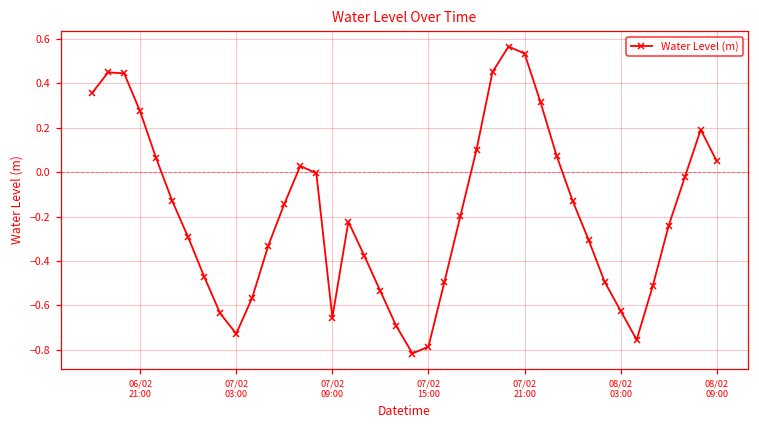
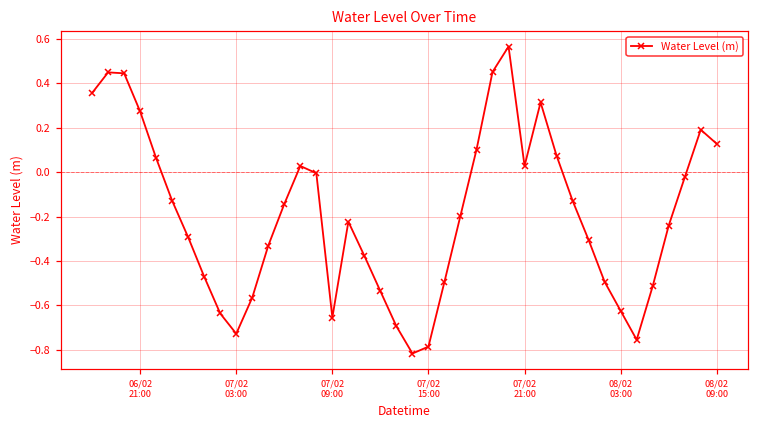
07/02 21:00: 0.54 -> 0.03
08/02 09:00: 0.05 -> 0.13
